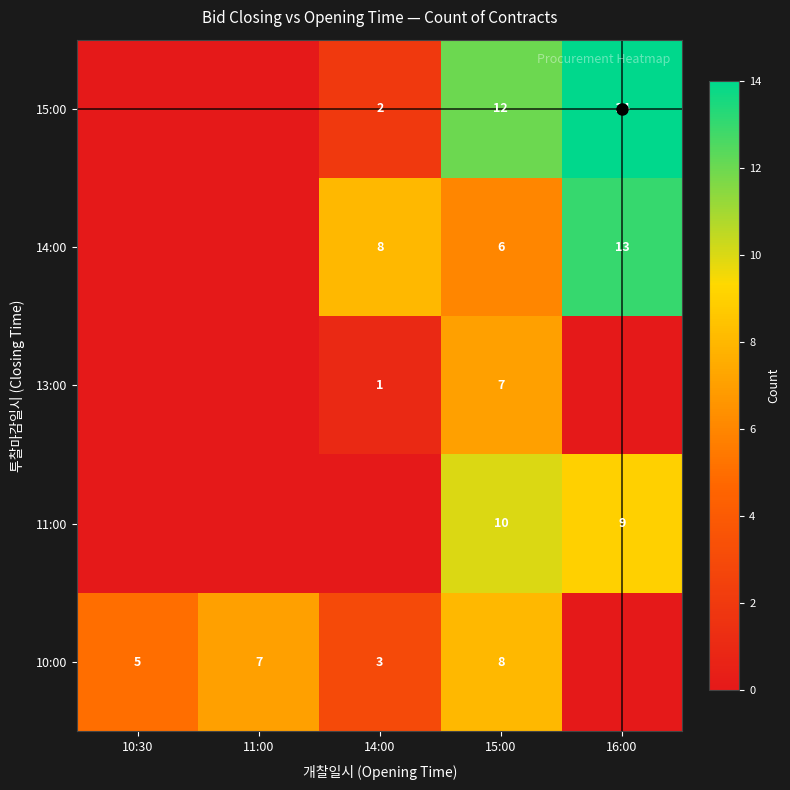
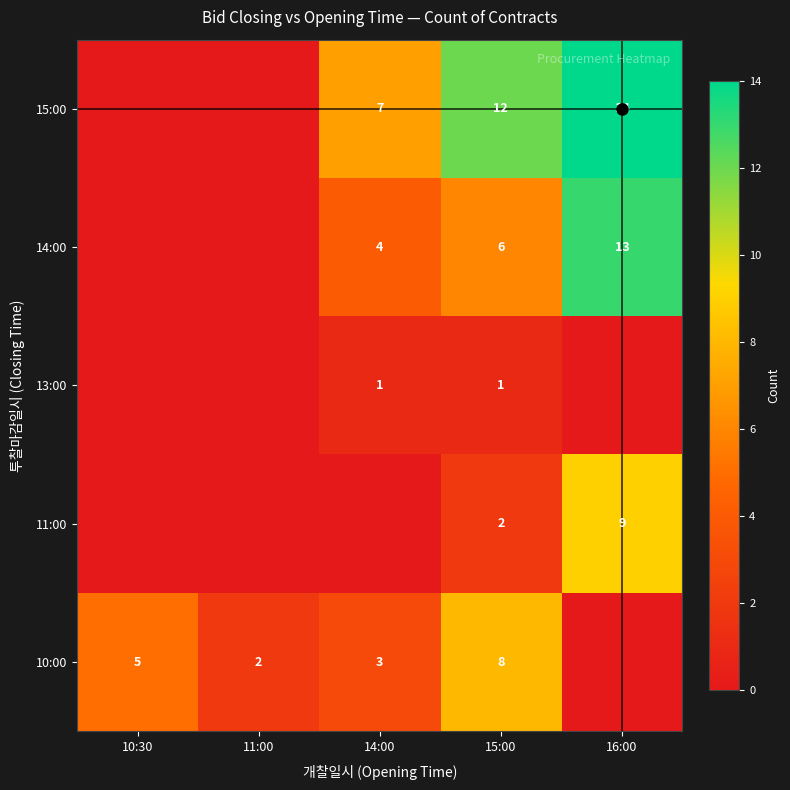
15:00, 14:00: 2 -> 7
14:00, 14:00: 8 -> 4
13:00, 15:00: 7 -> 1
11:00, 15:00: 10 -> 2
10:00, 11:00: 7 -> 2
